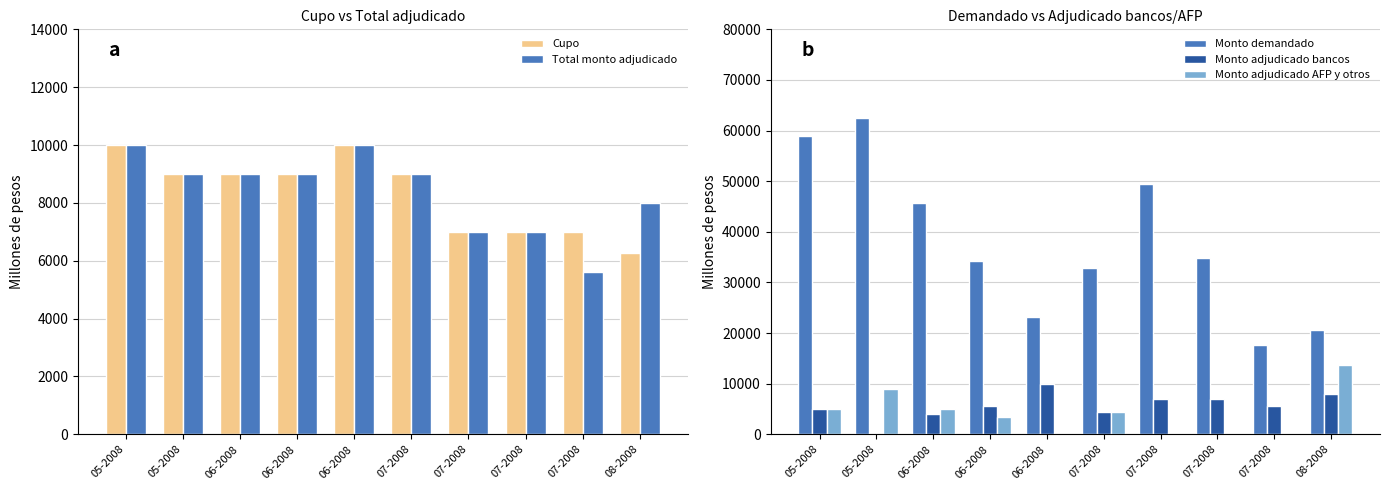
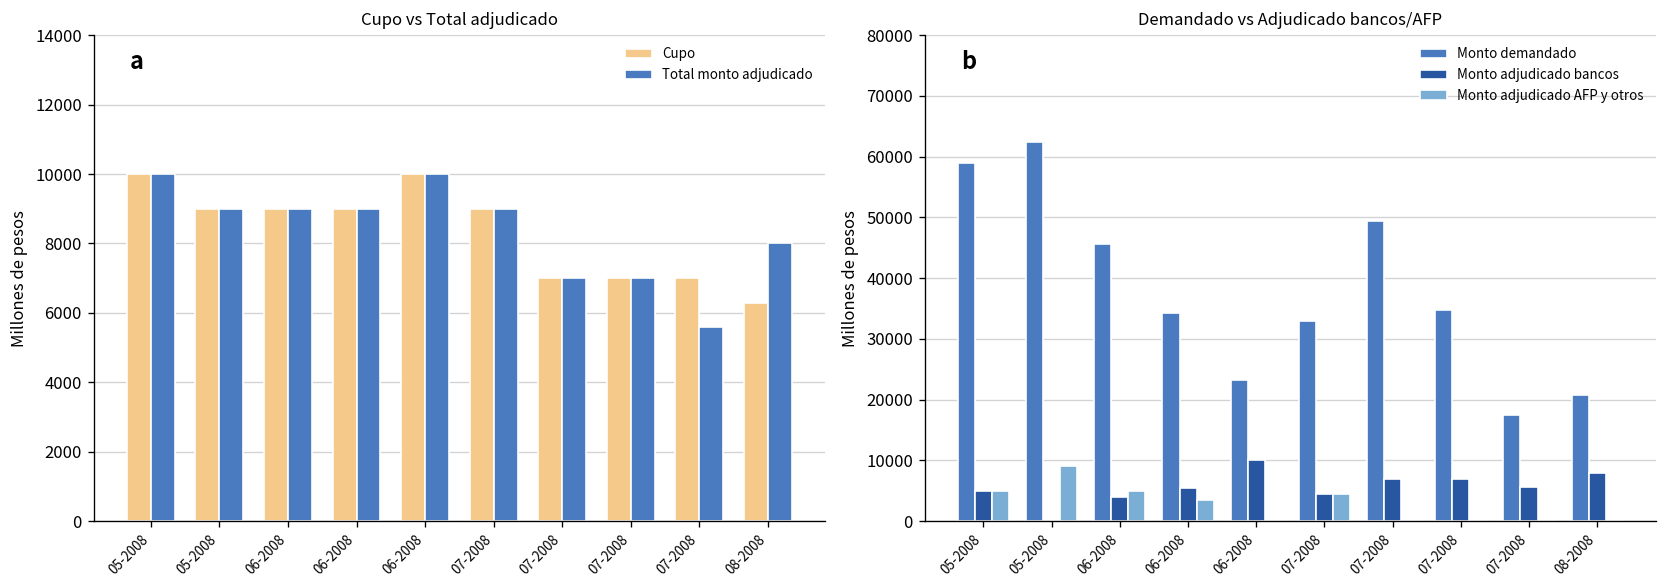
Demandado vs Adjudicado bancos/AFP, Monto adjudicado AFP y otros, 08-2008: 14000 -> 0
